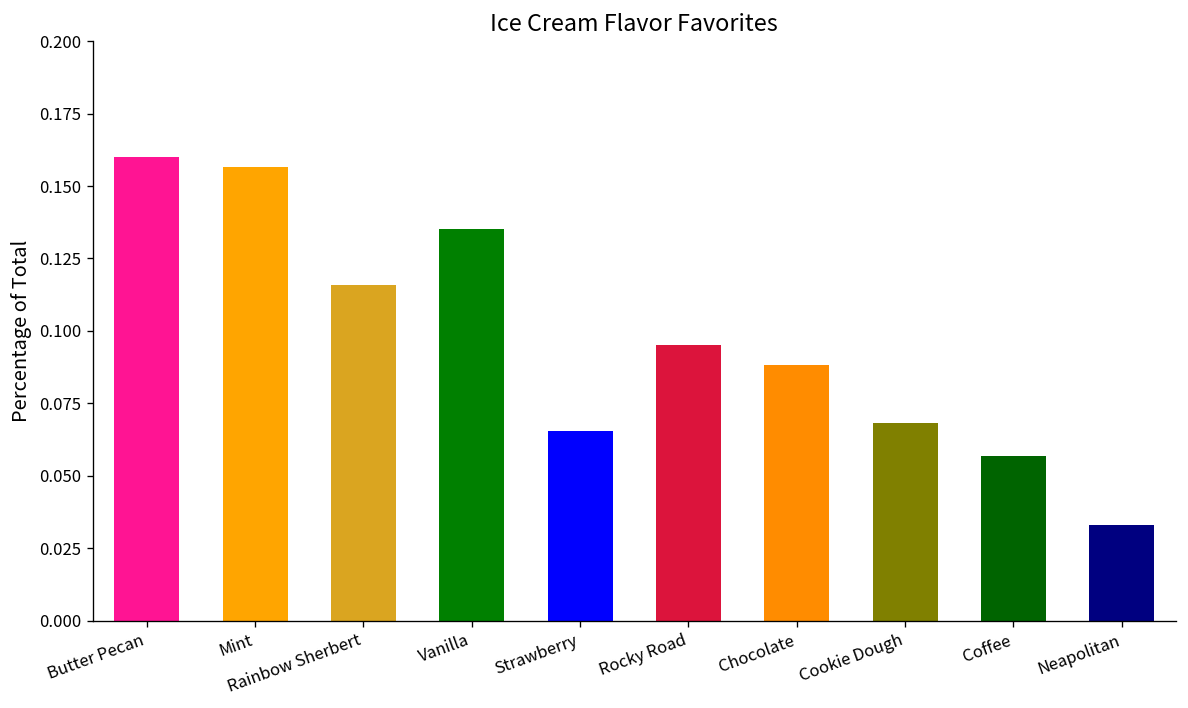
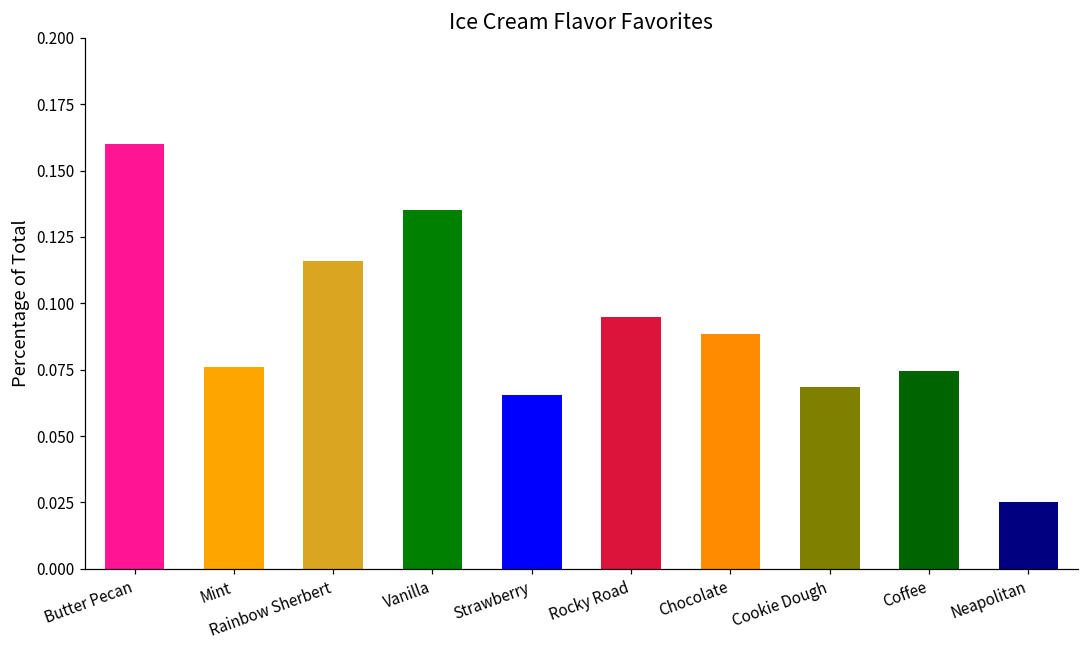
Mint: 0.157 -> 0.076
Coffee: 0.057 -> 0.074
Neapolitan: 0.033 -> 0.025
